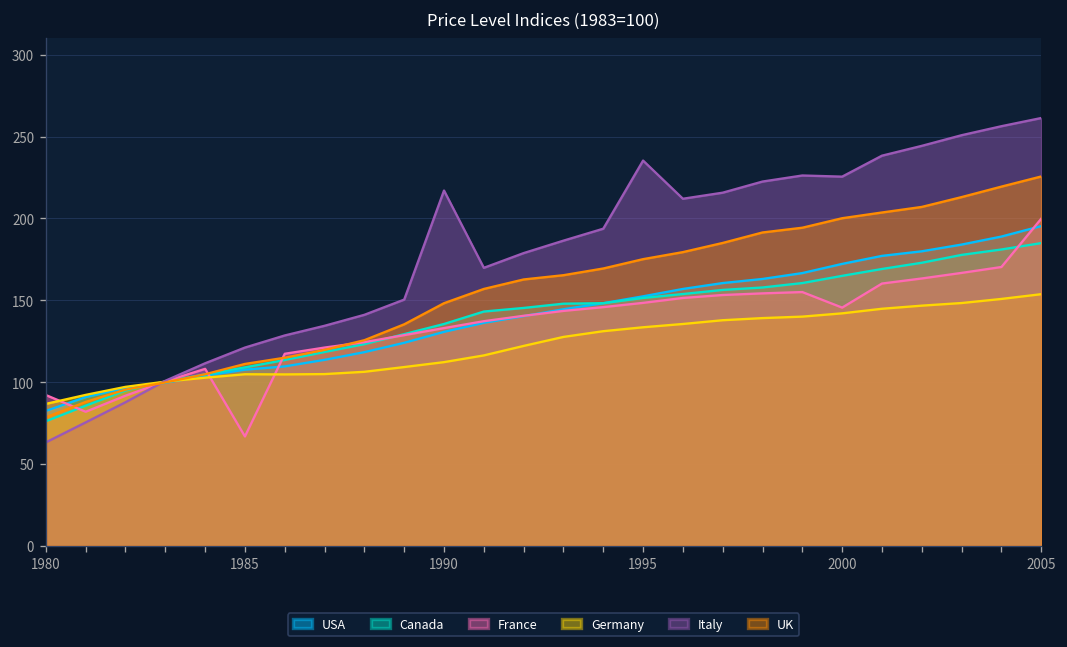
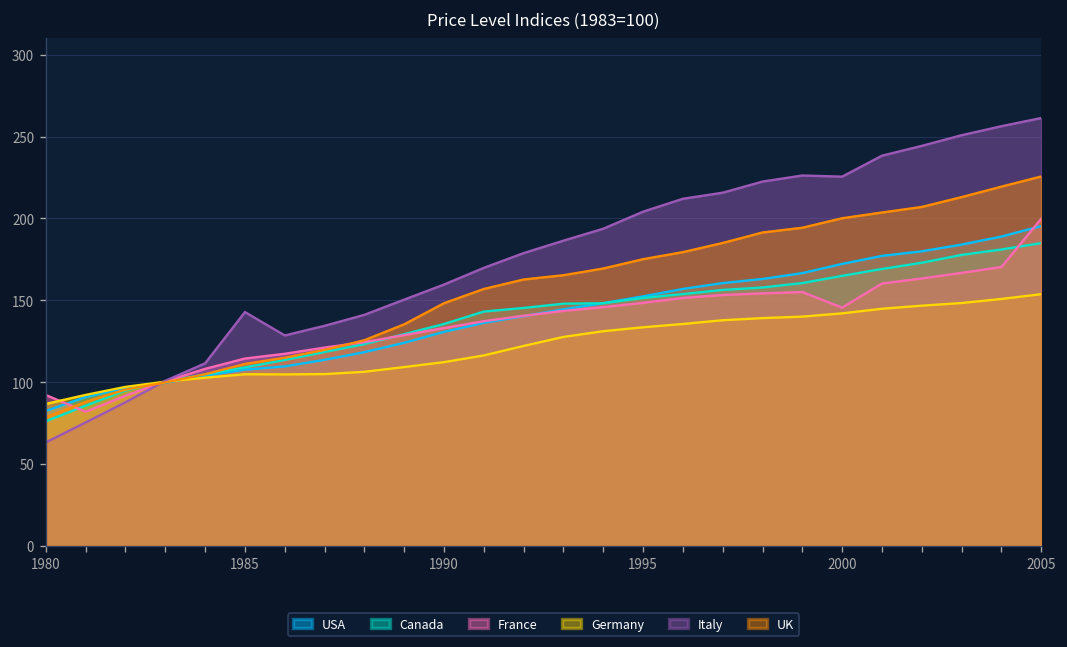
France, 1985: 67 -> 114
Italy, 1985: 121 -> 143
Italy, 1990: 217 -> 160
Italy, 1995: 235 -> 204
